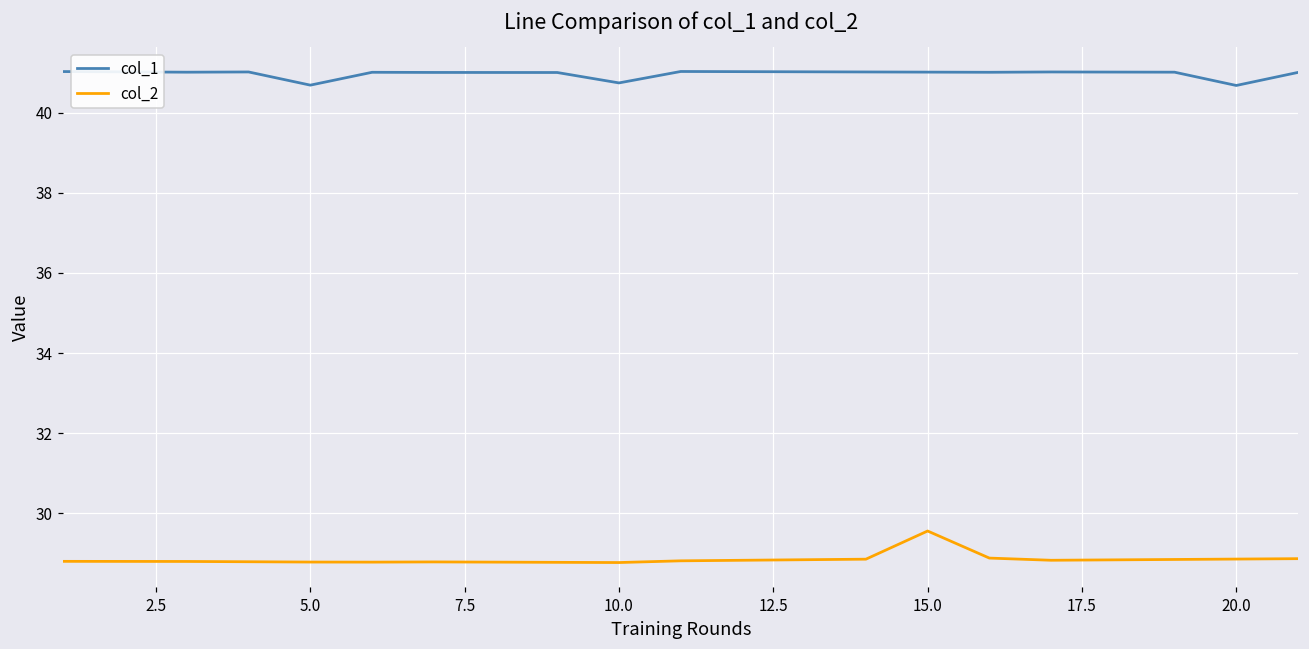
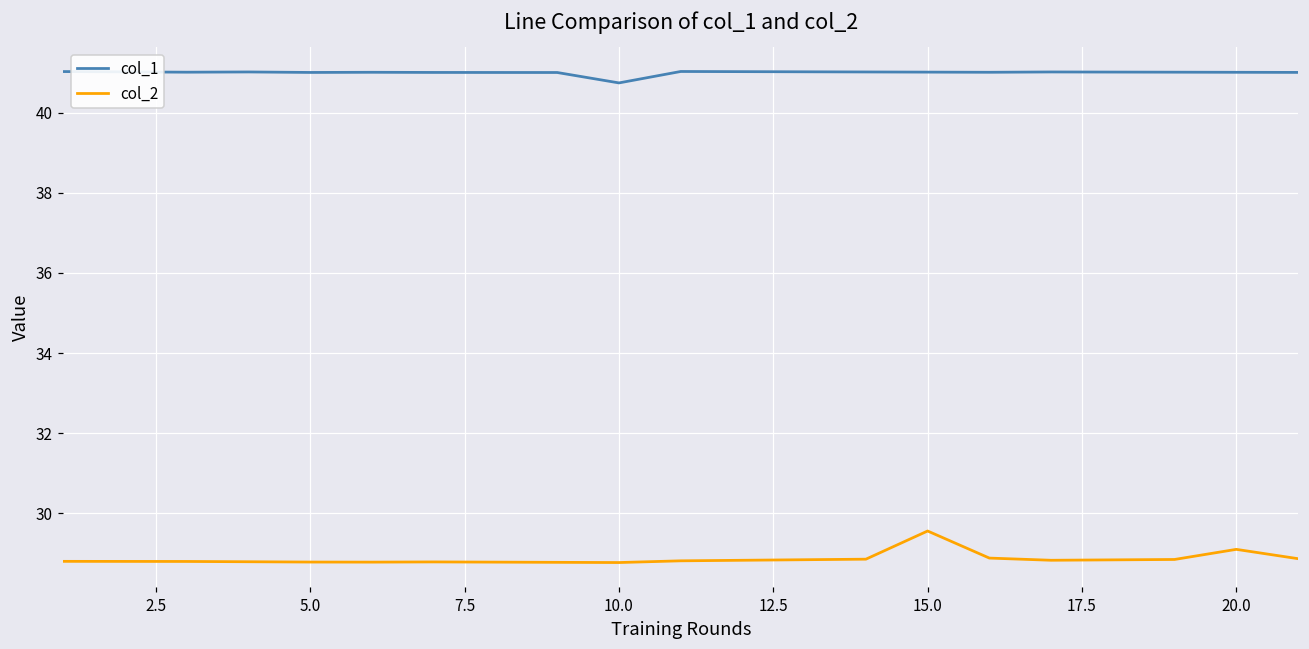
col_1, 5.0: 40.7 -> 41.0
col_1, 20.0: 40.7 -> 41.0
col_2, 20.0: 28.9 -> 29.1
